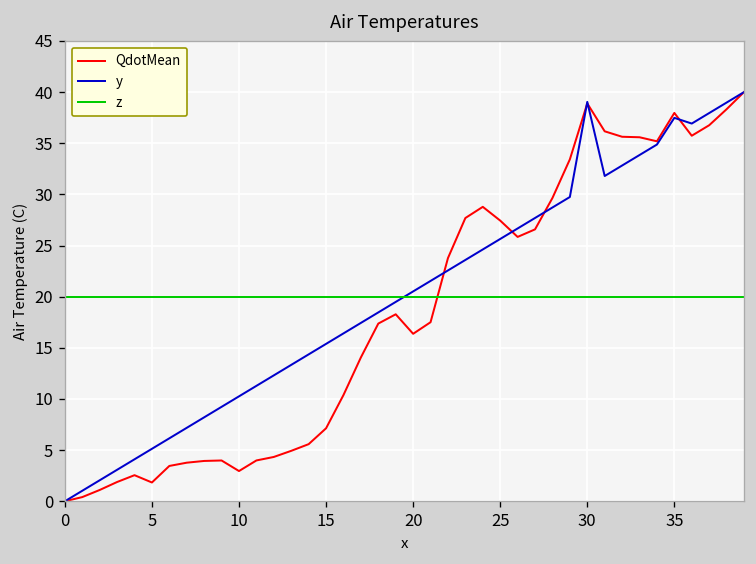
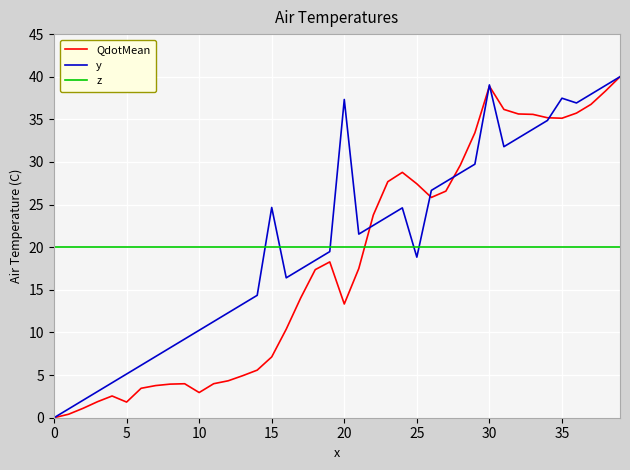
y, 15: 15 -> 25
QdotMean, 20: 16 -> 13
y, 20: 21 -> 37
y, 25: 26 -> 19
QdotMean, 35: 38 -> 35
